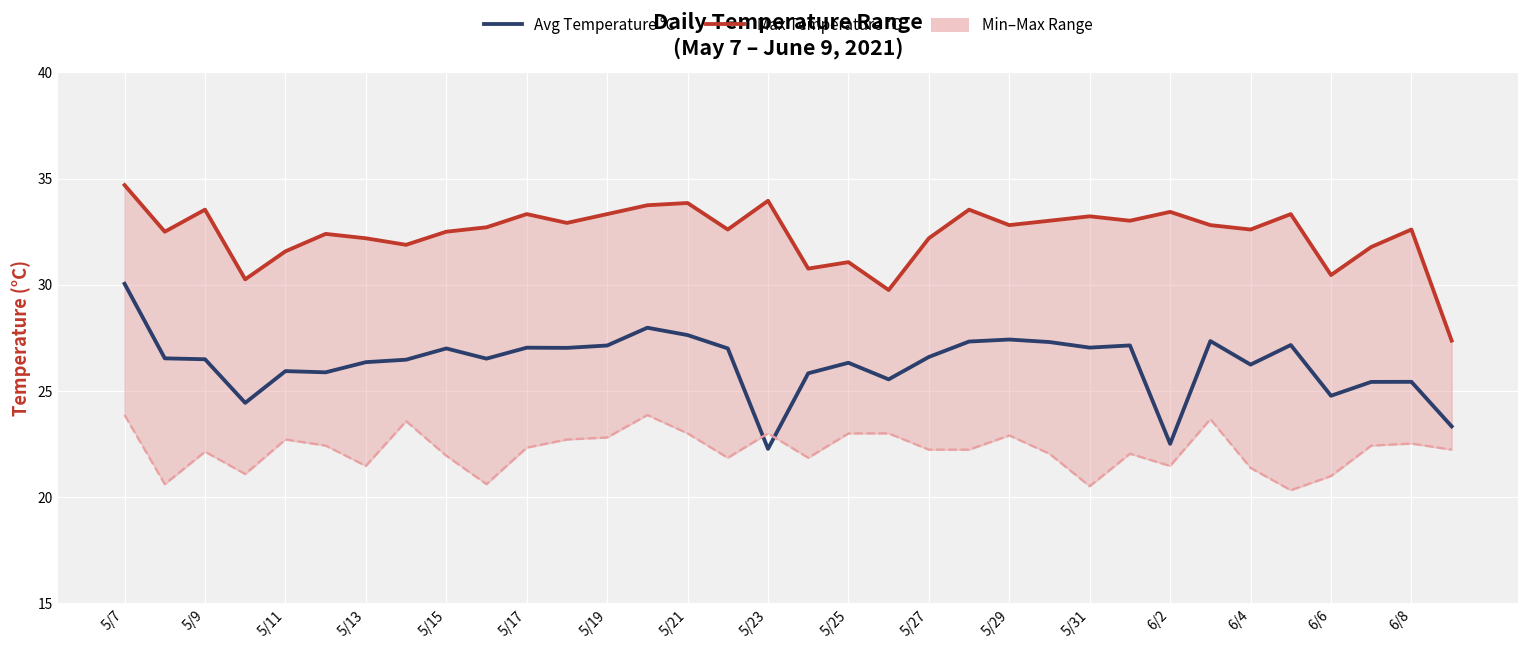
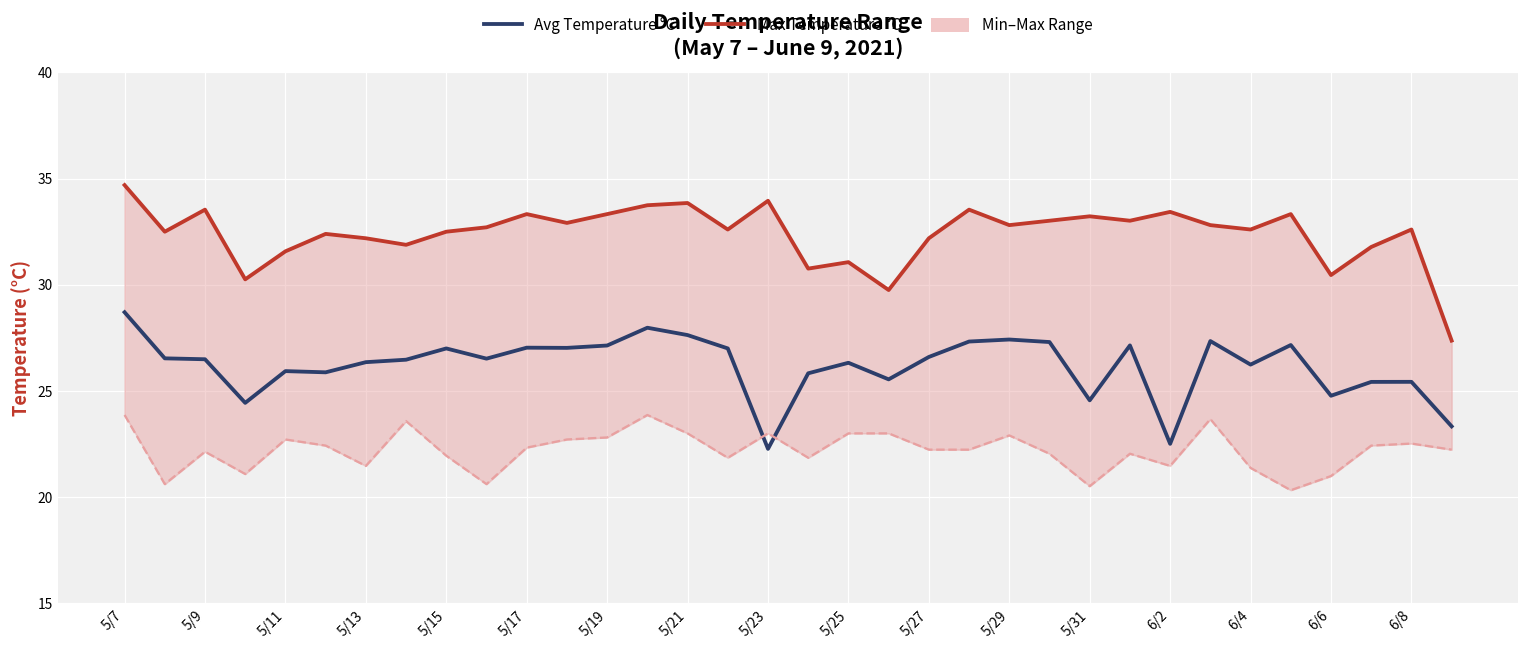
Avg Temperature °C, 5/7: 30.0 -> 28.7
Avg Temperature °C, 5/31: 27.0 -> 24.6
